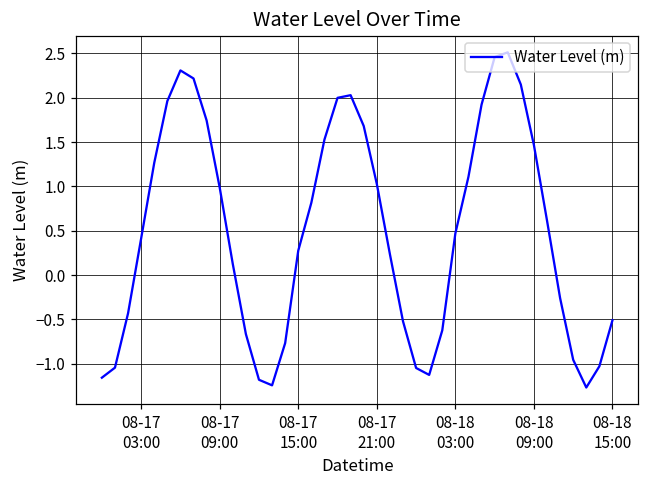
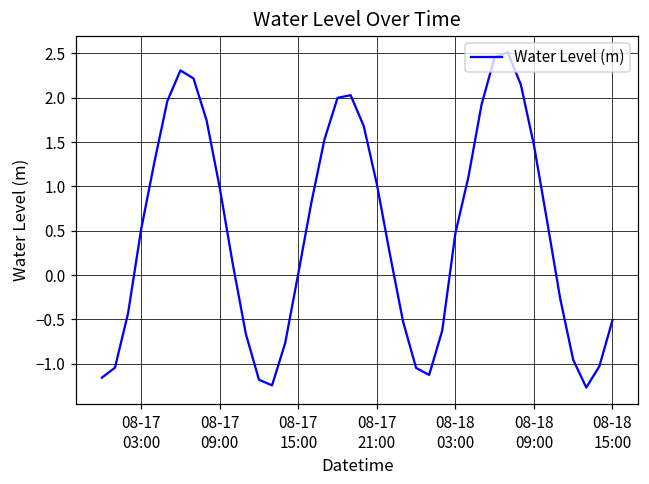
08-17 03:00: 0.4 -> 0.5
08-17 15:00: 0.3 -> 0.0
